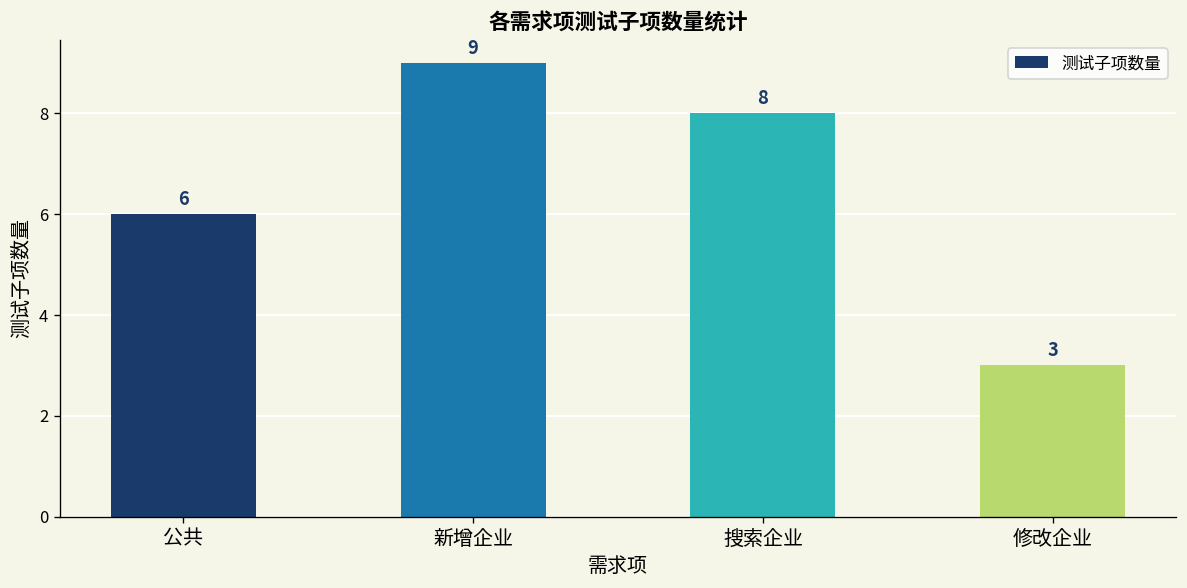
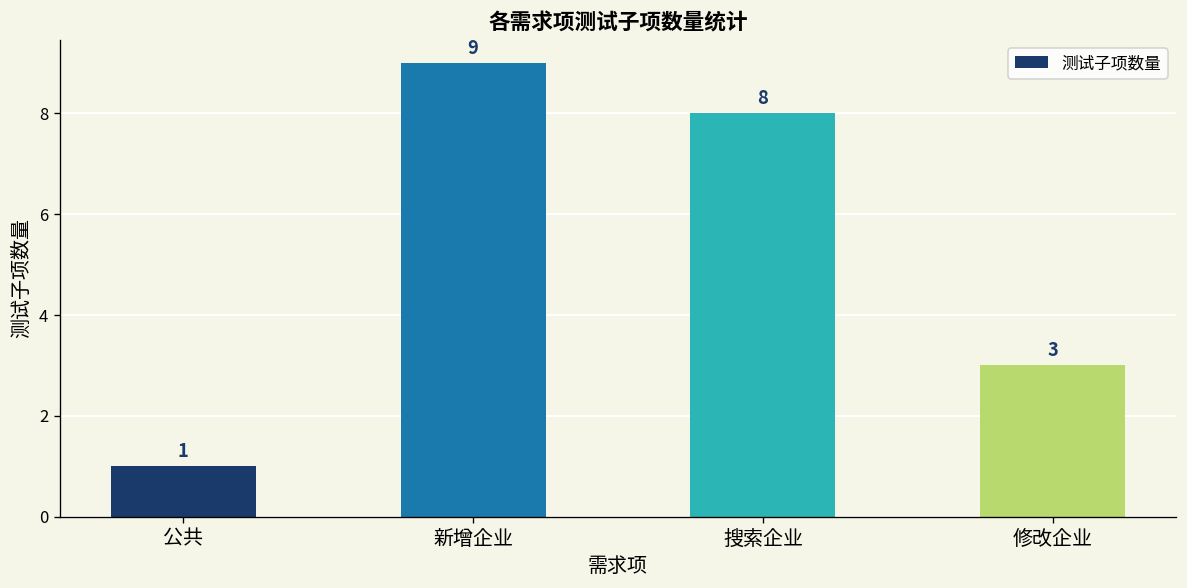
公共: 6 -> 1
